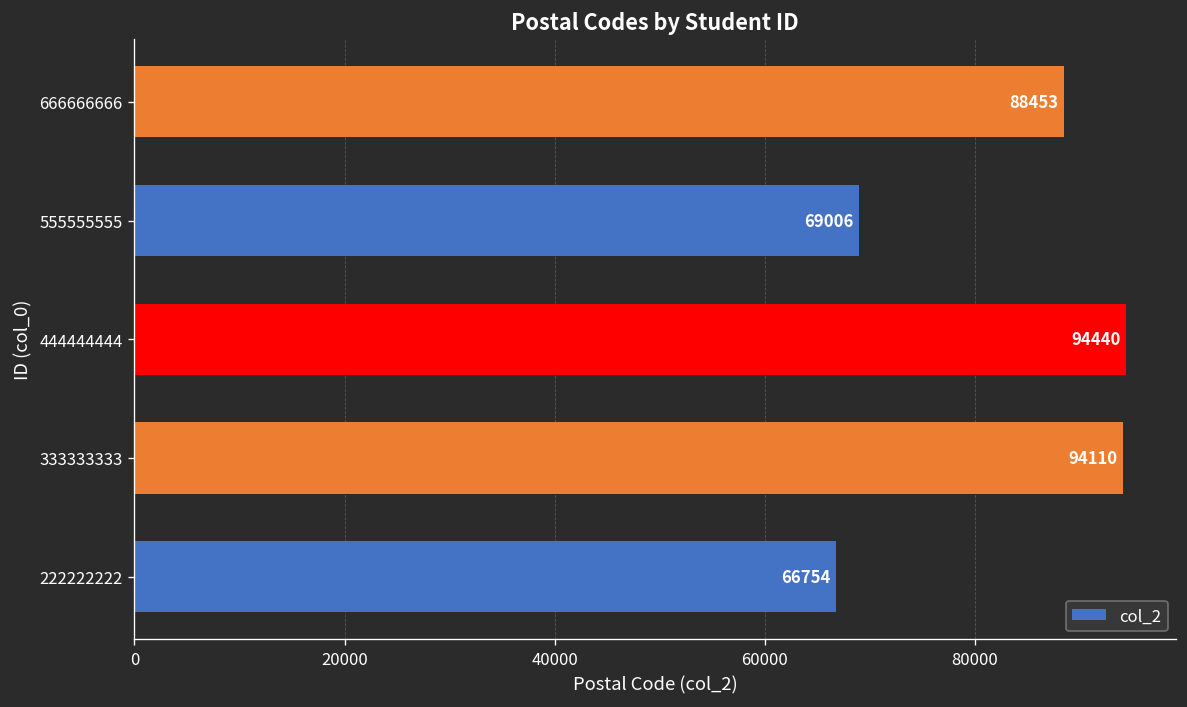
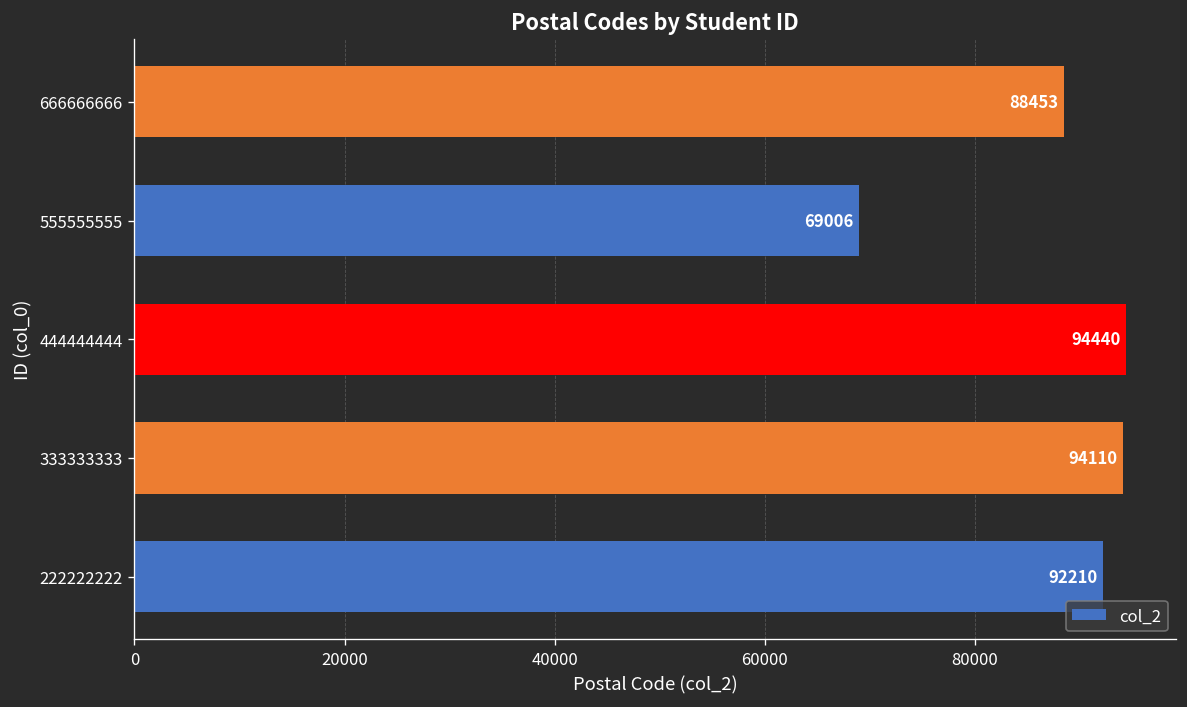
222222222: 66754 -> 92210
